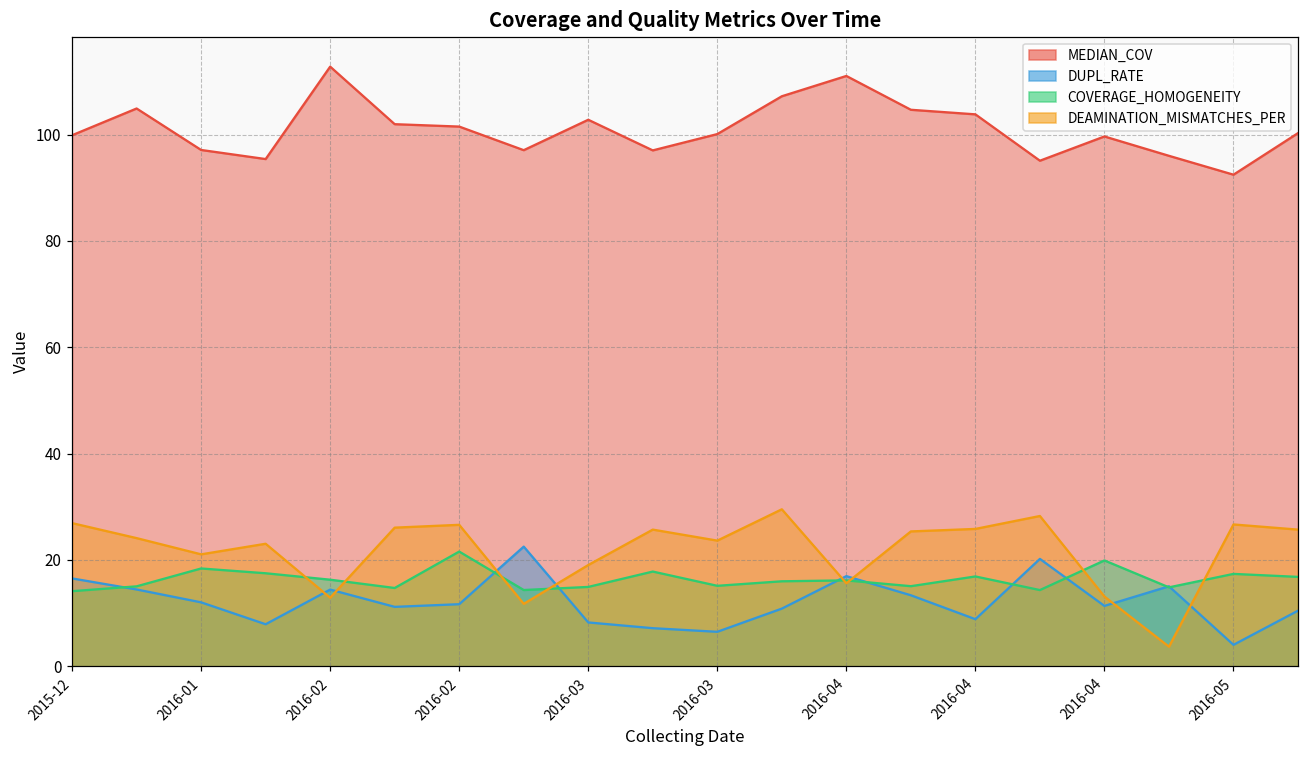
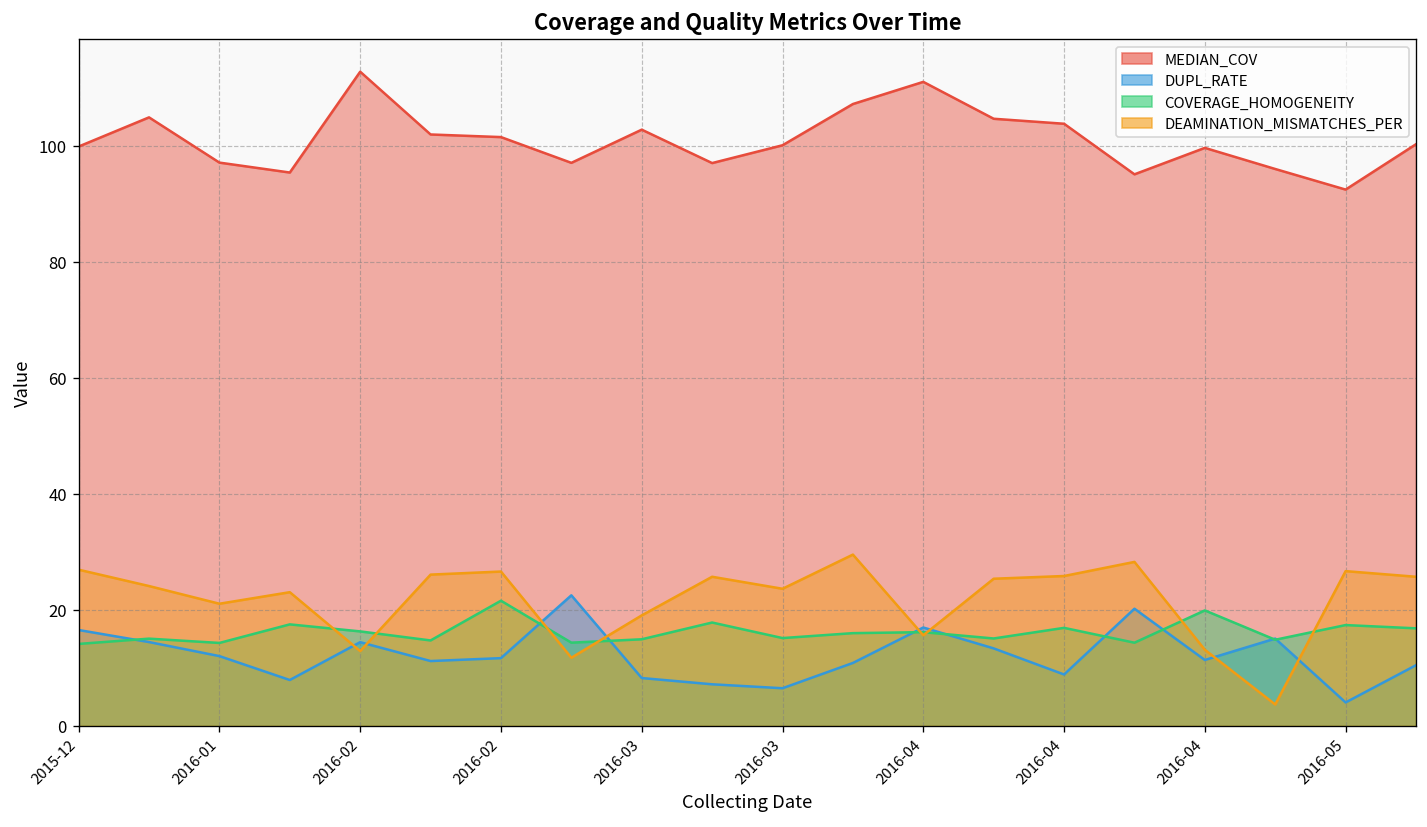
COVERAGE_HOMOGENEITY, 2016-01: 18 -> 14
